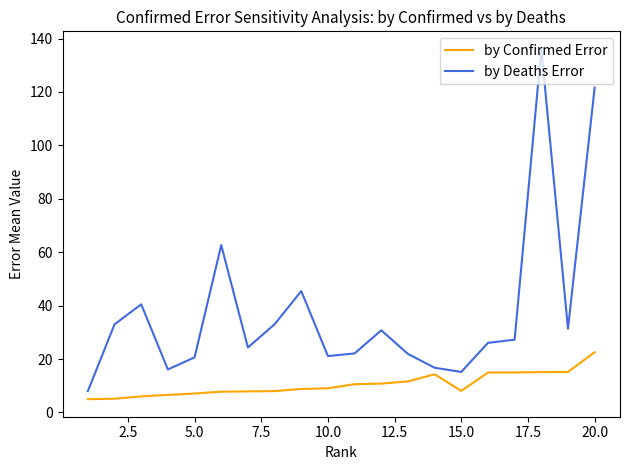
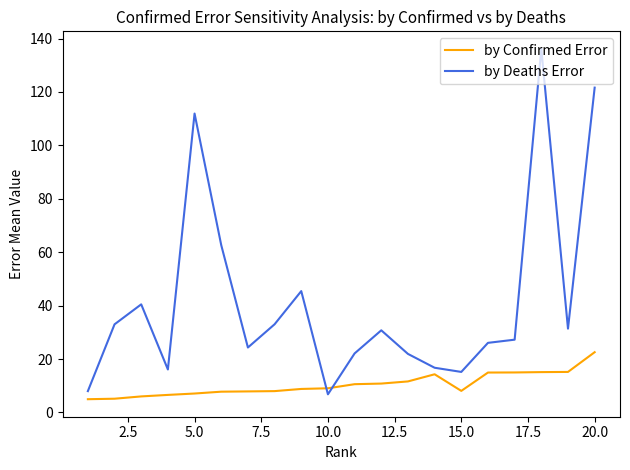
by Deaths Error, 5.0: 21 -> 112
by Deaths Error, 10.0: 21 -> 7
